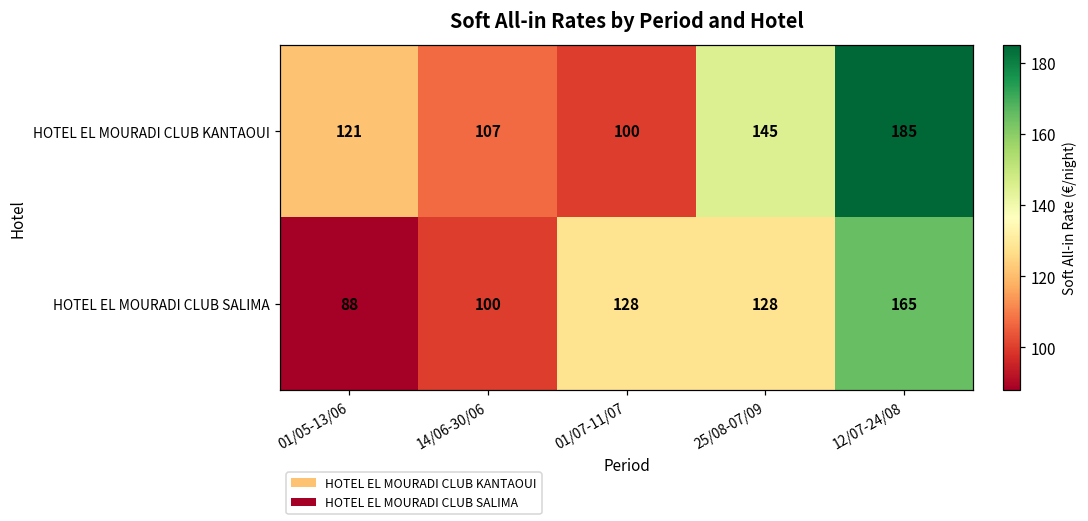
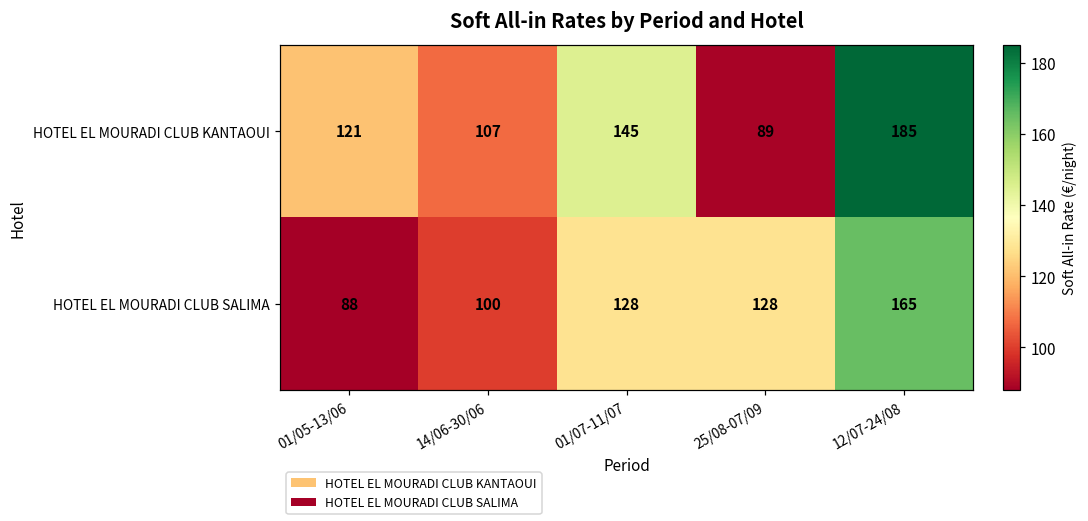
HOTEL EL MOURADI CLUB KANTAOUI, 01/07-11/07: 100 -> 145
HOTEL EL MOURADI CLUB KANTAOUI, 25/08-07/09: 145 -> 89
